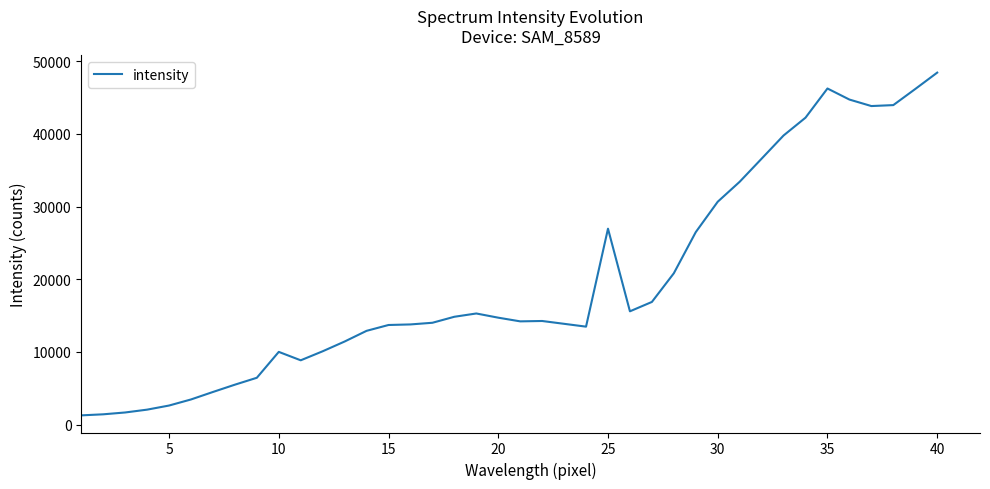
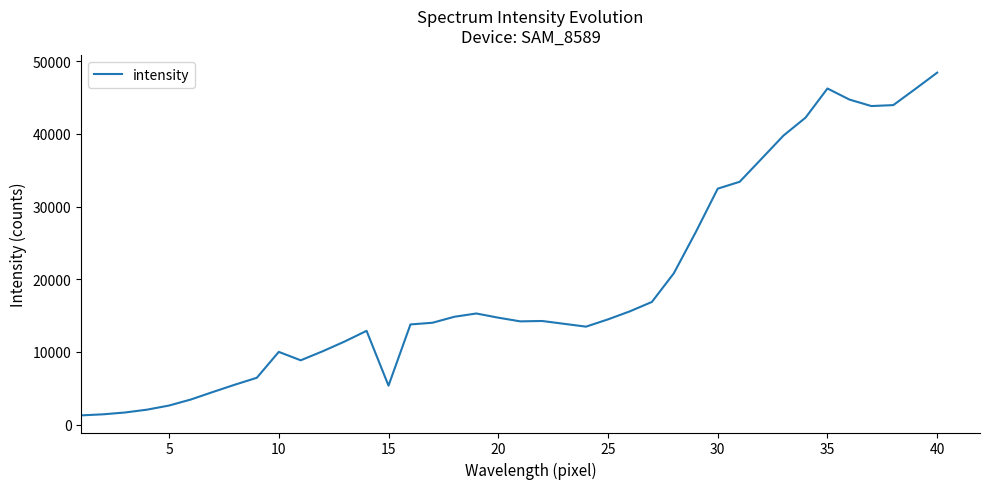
15: 14000 -> 5000
25: 27000 -> 14000
30: 31000 -> 32000
